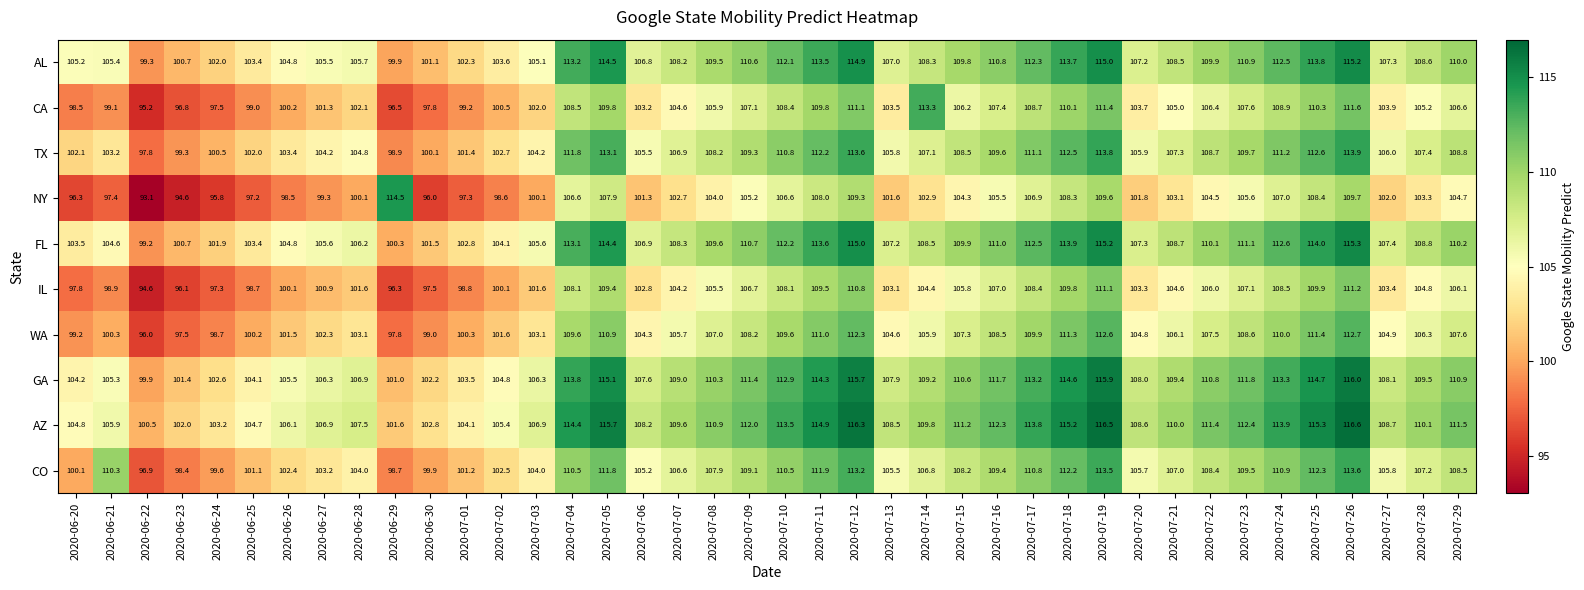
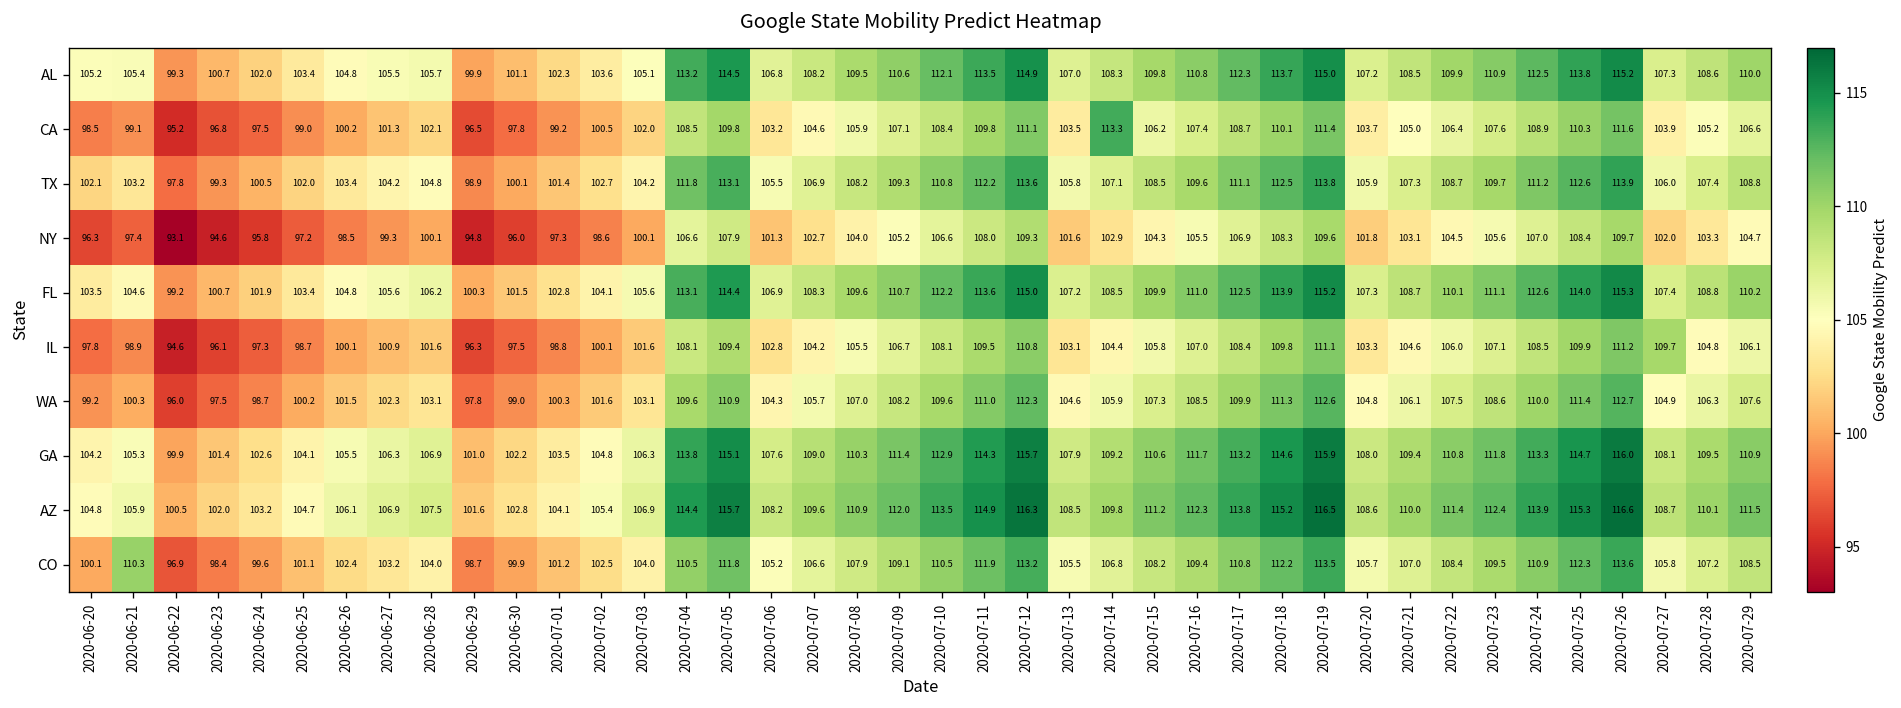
NY, 2020-06-29: 114.5 -> 94.8
IL, 2020-07-27: 103.4 -> 109.7
